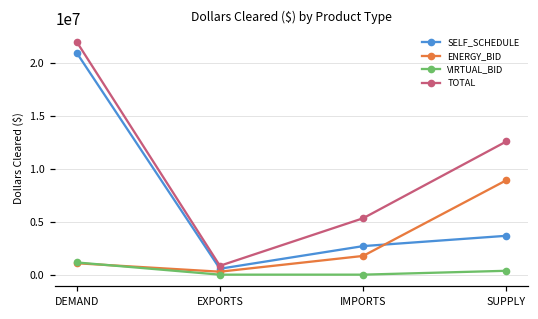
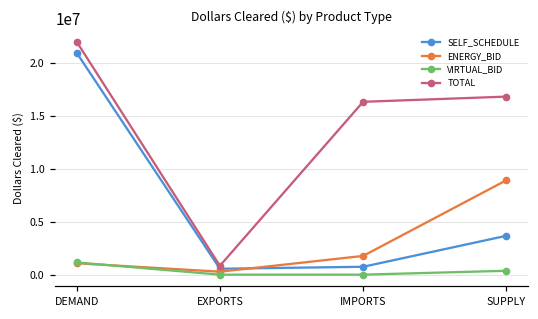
SELF_SCHEDULE, IMPORTS: 3000000 -> 1000000
TOTAL, IMPORTS: 5000000 -> 16000000
TOTAL, SUPPLY: 13000000 -> 17000000
